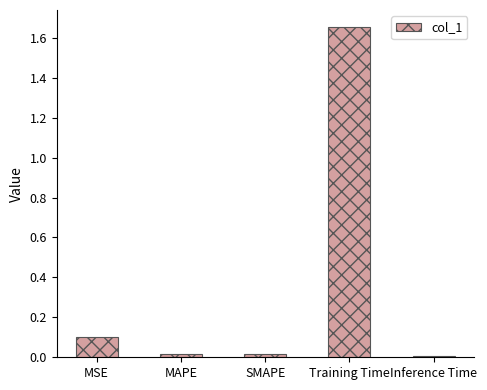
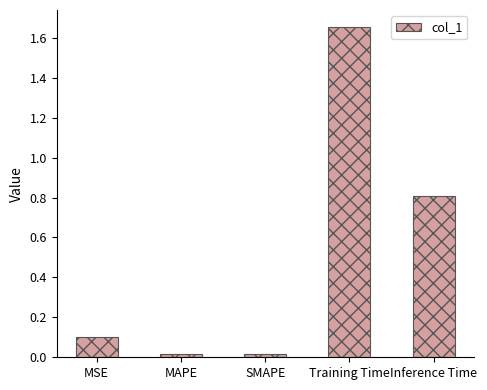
Inference Time: 0.01 -> 0.81
